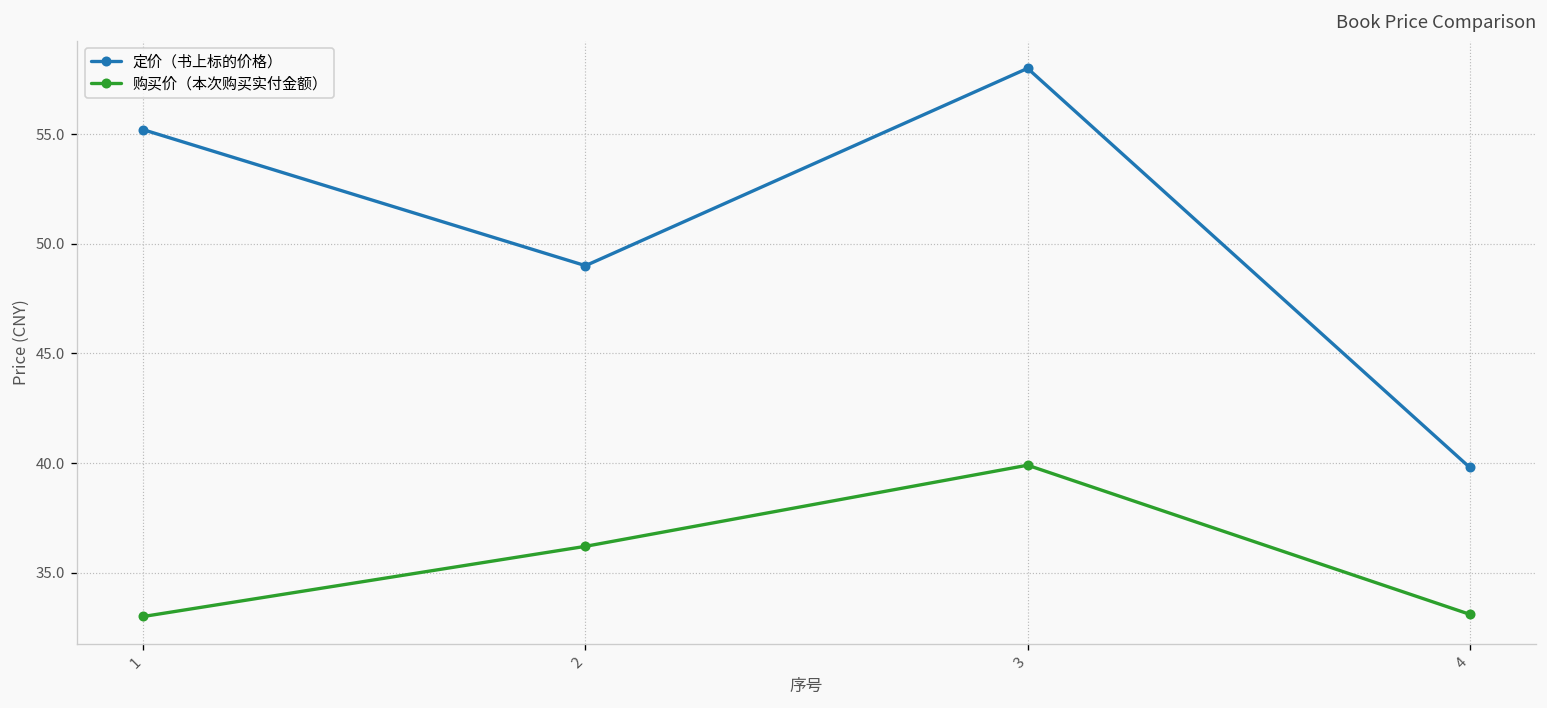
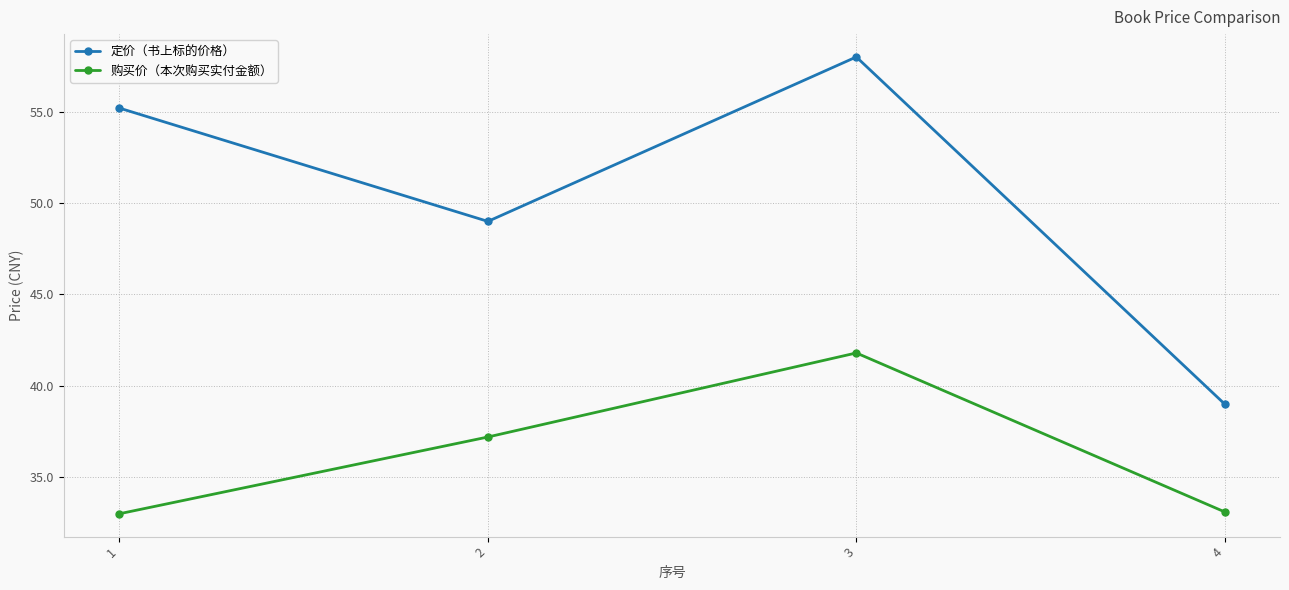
购买价（本次购买实付金额）, 2: 36.2 -> 37.2
购买价（本次购买实付金额）, 3: 39.9 -> 41.8
定价（书上标的价格）, 4: 39.8 -> 39.0
